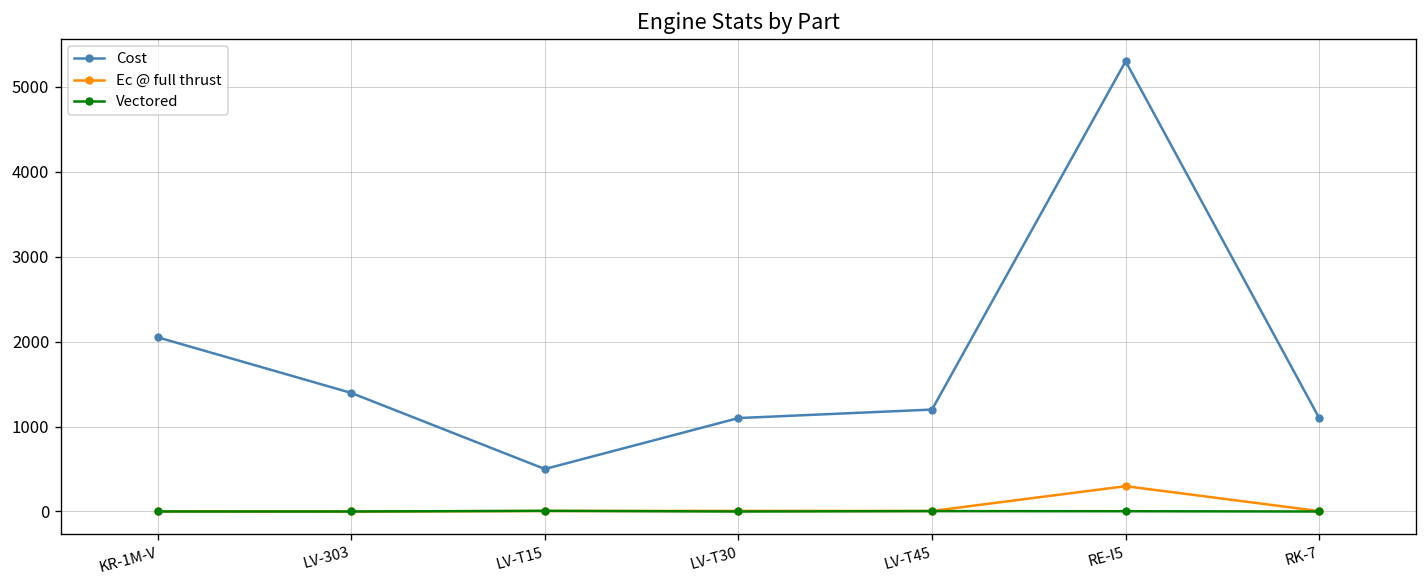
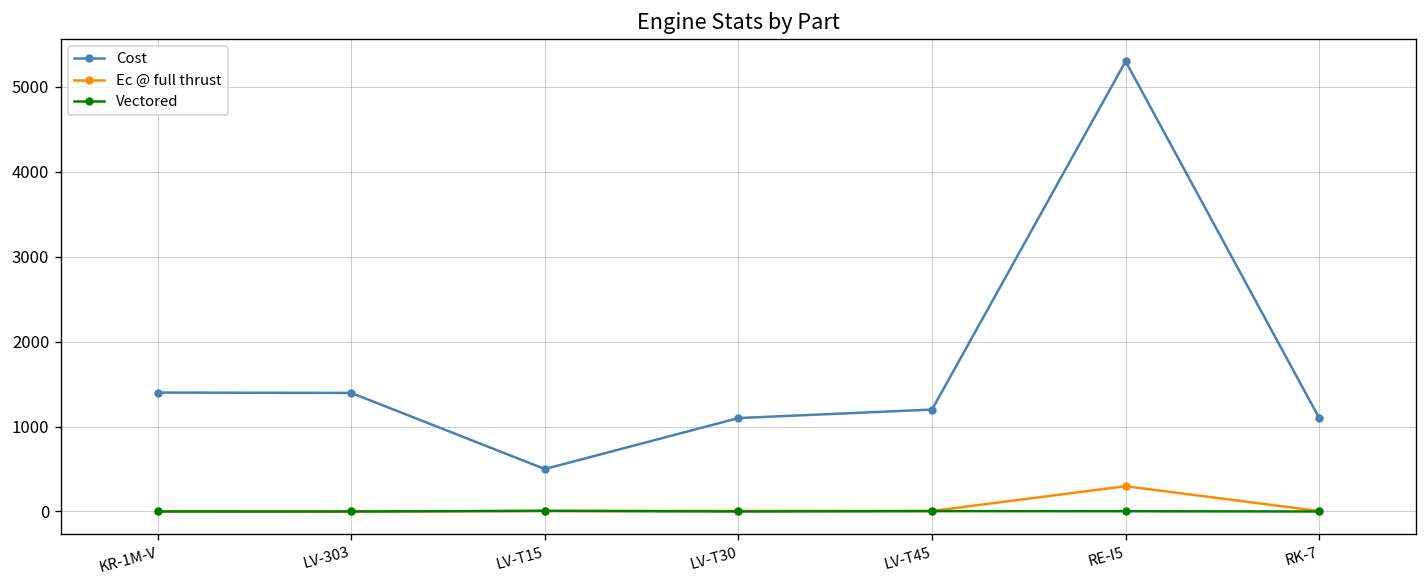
Cost, KR-1M-V: 2100 -> 1400
